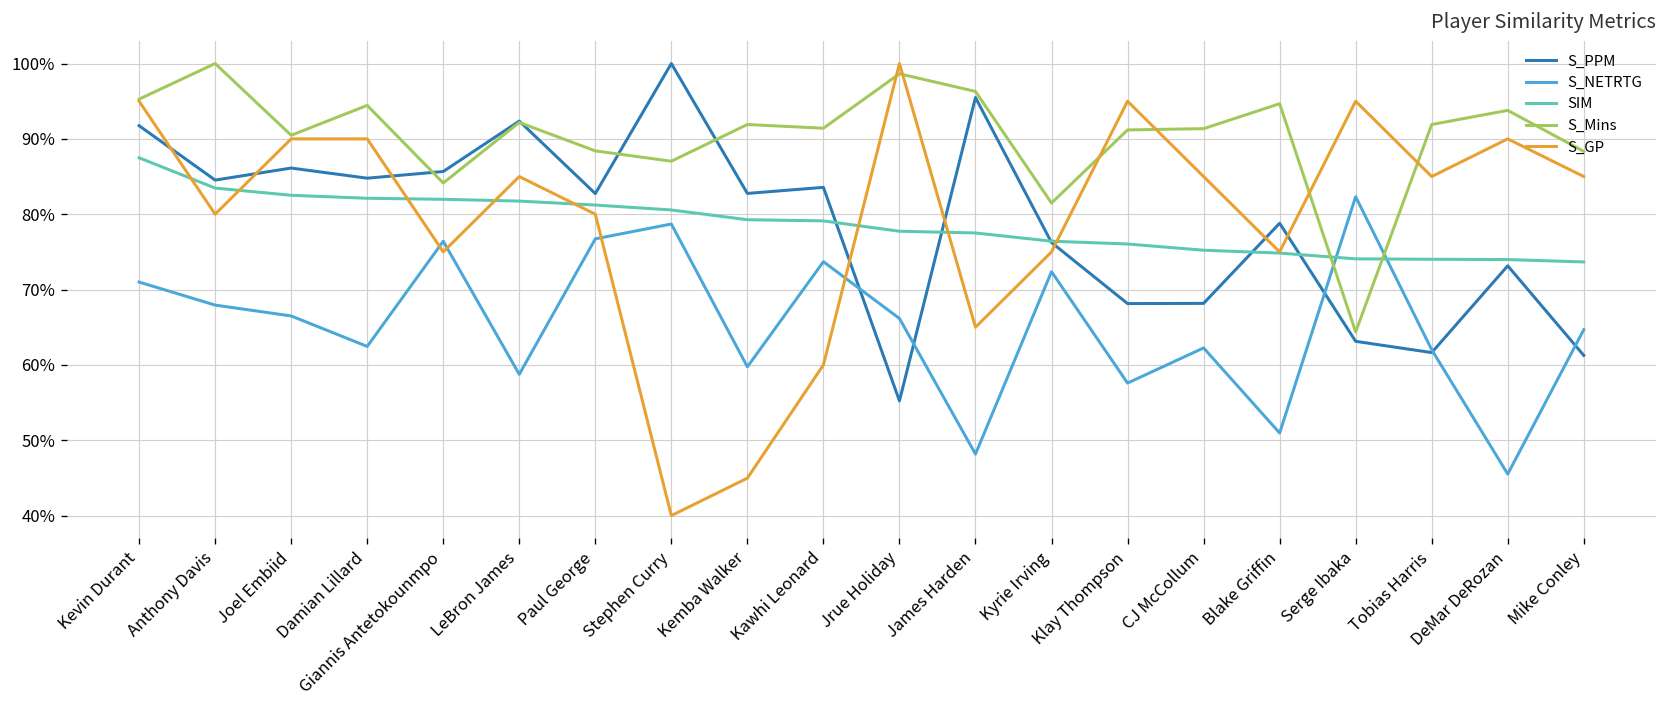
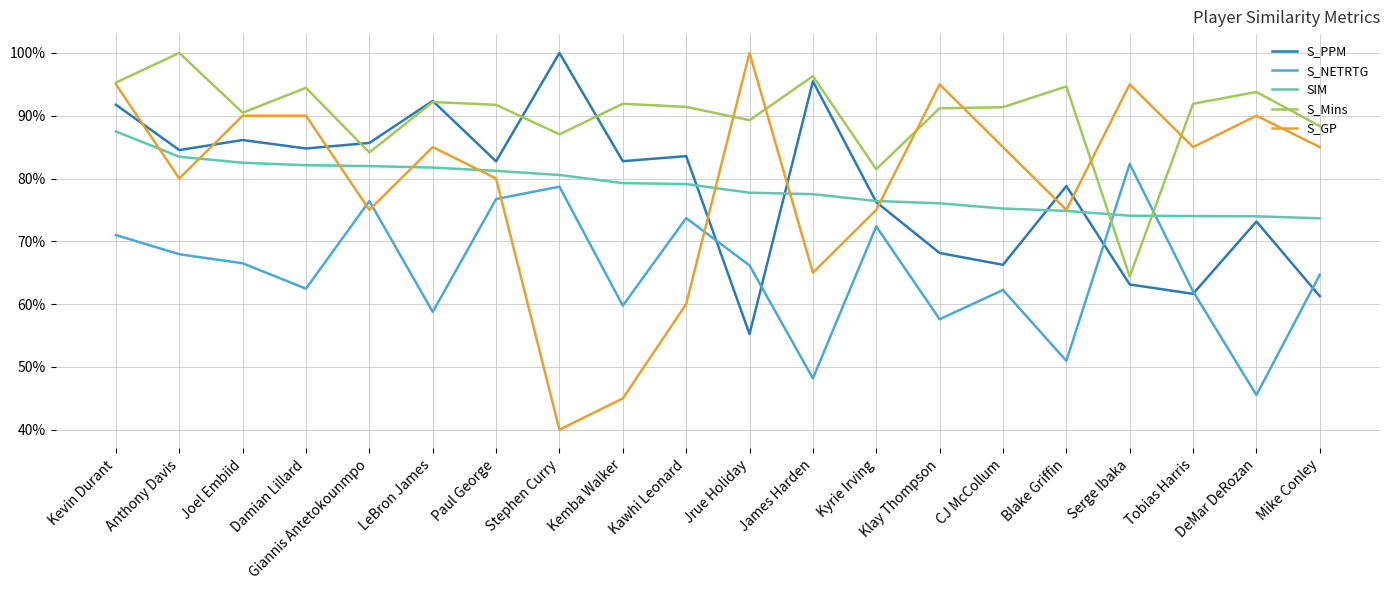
S_Mins, Paul George: 88% -> 92%
S_Mins, Jrue Holiday: 99% -> 89%
S_PPM, CJ McCollum: 68% -> 66%
